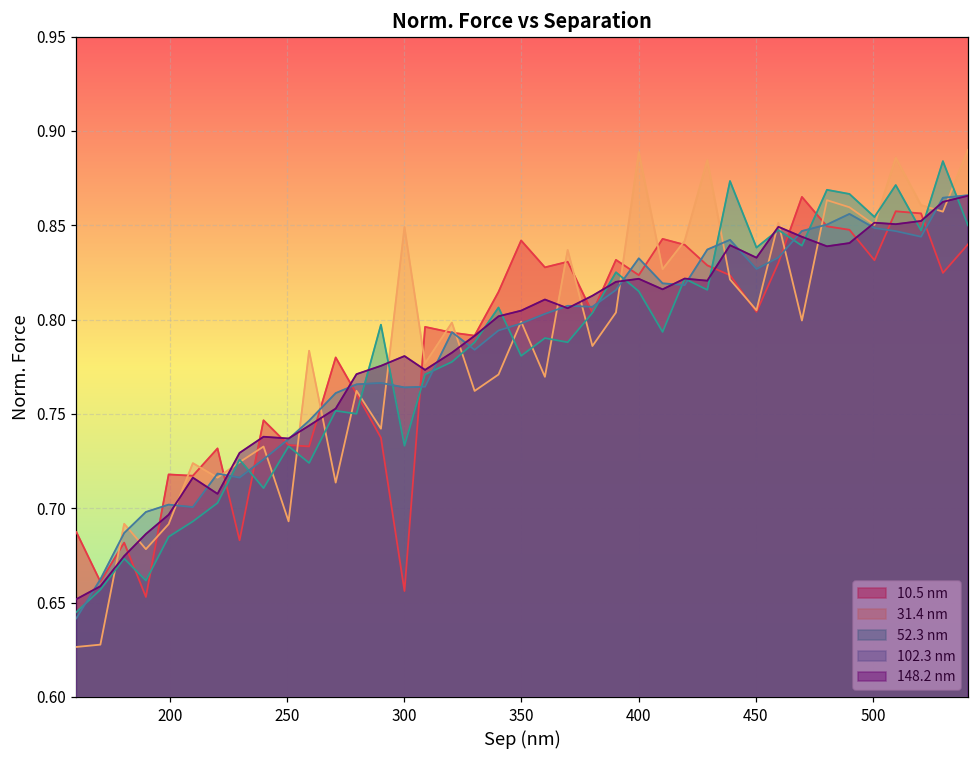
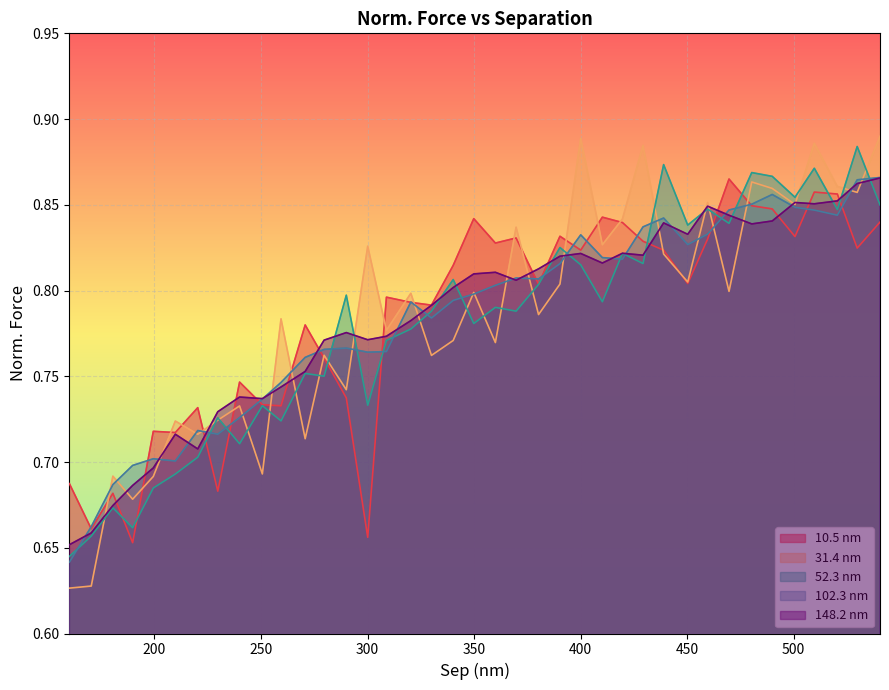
31.4 nm, 300: 0.849 -> 0.826
148.2 nm, 300: 0.781 -> 0.771
148.2 nm, 350: 0.805 -> 0.810
